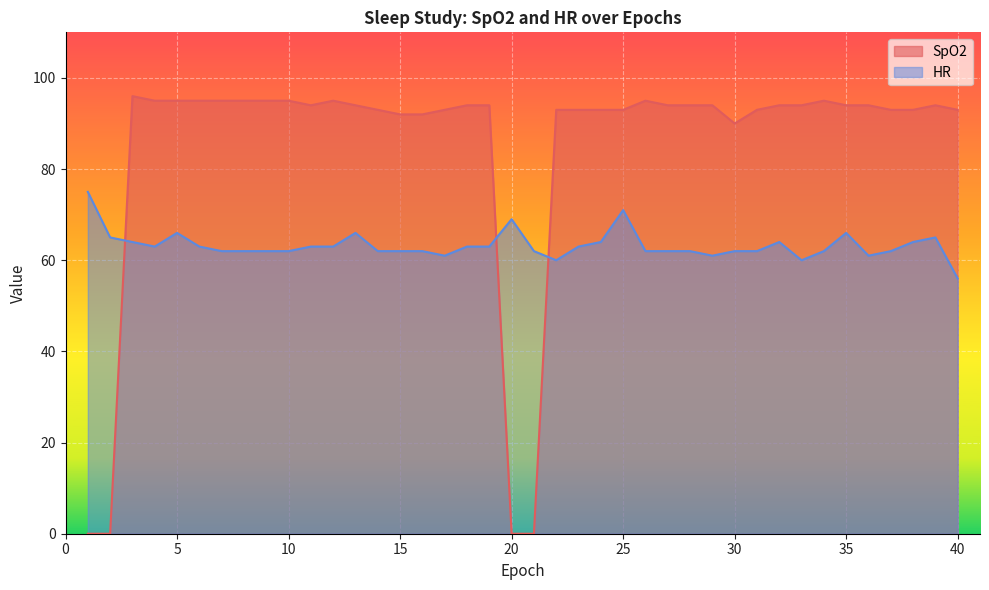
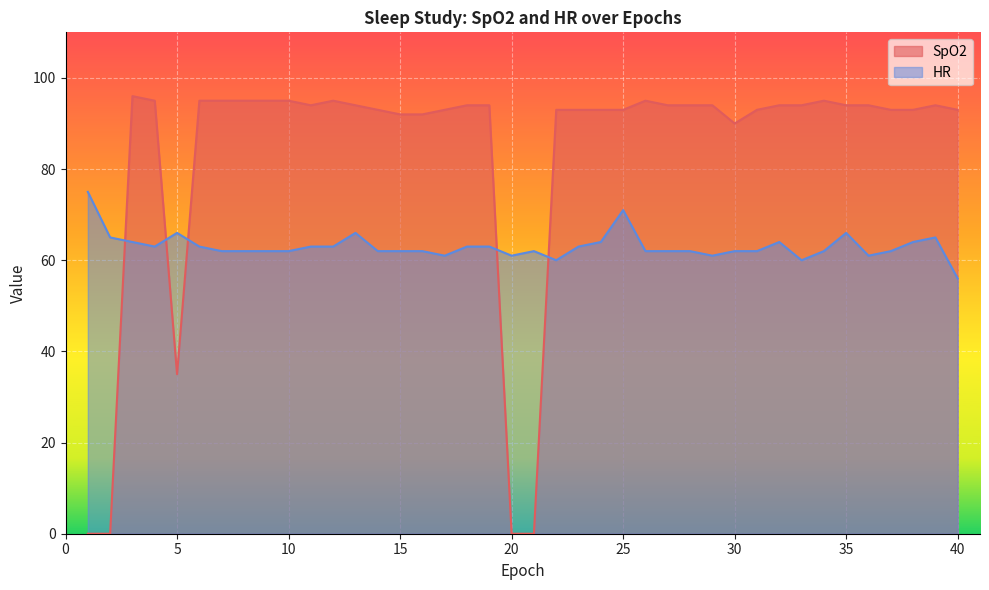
SpO2, 5: 95 -> 35
HR, 20: 69 -> 61
